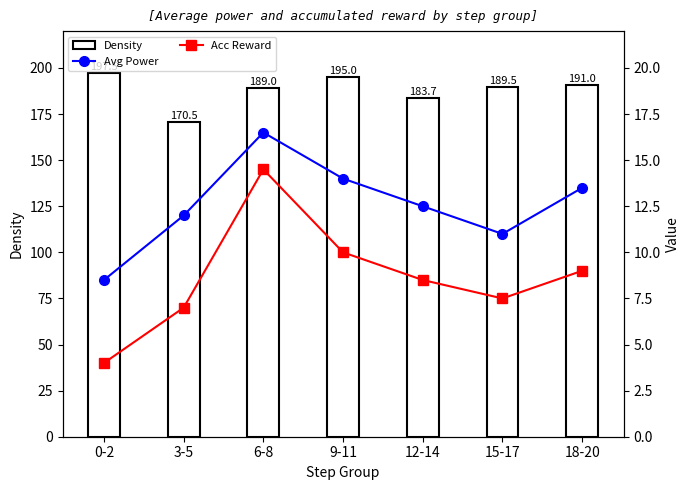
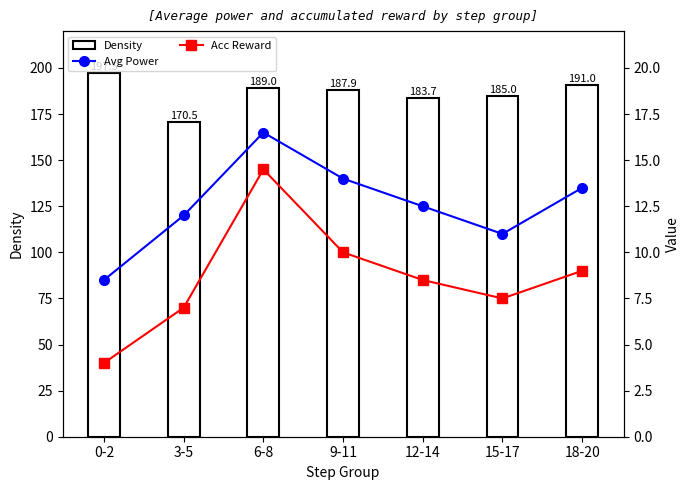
Density, 9-11: 195.0 -> 187.9
Density, 15-17: 189.5 -> 185.0
